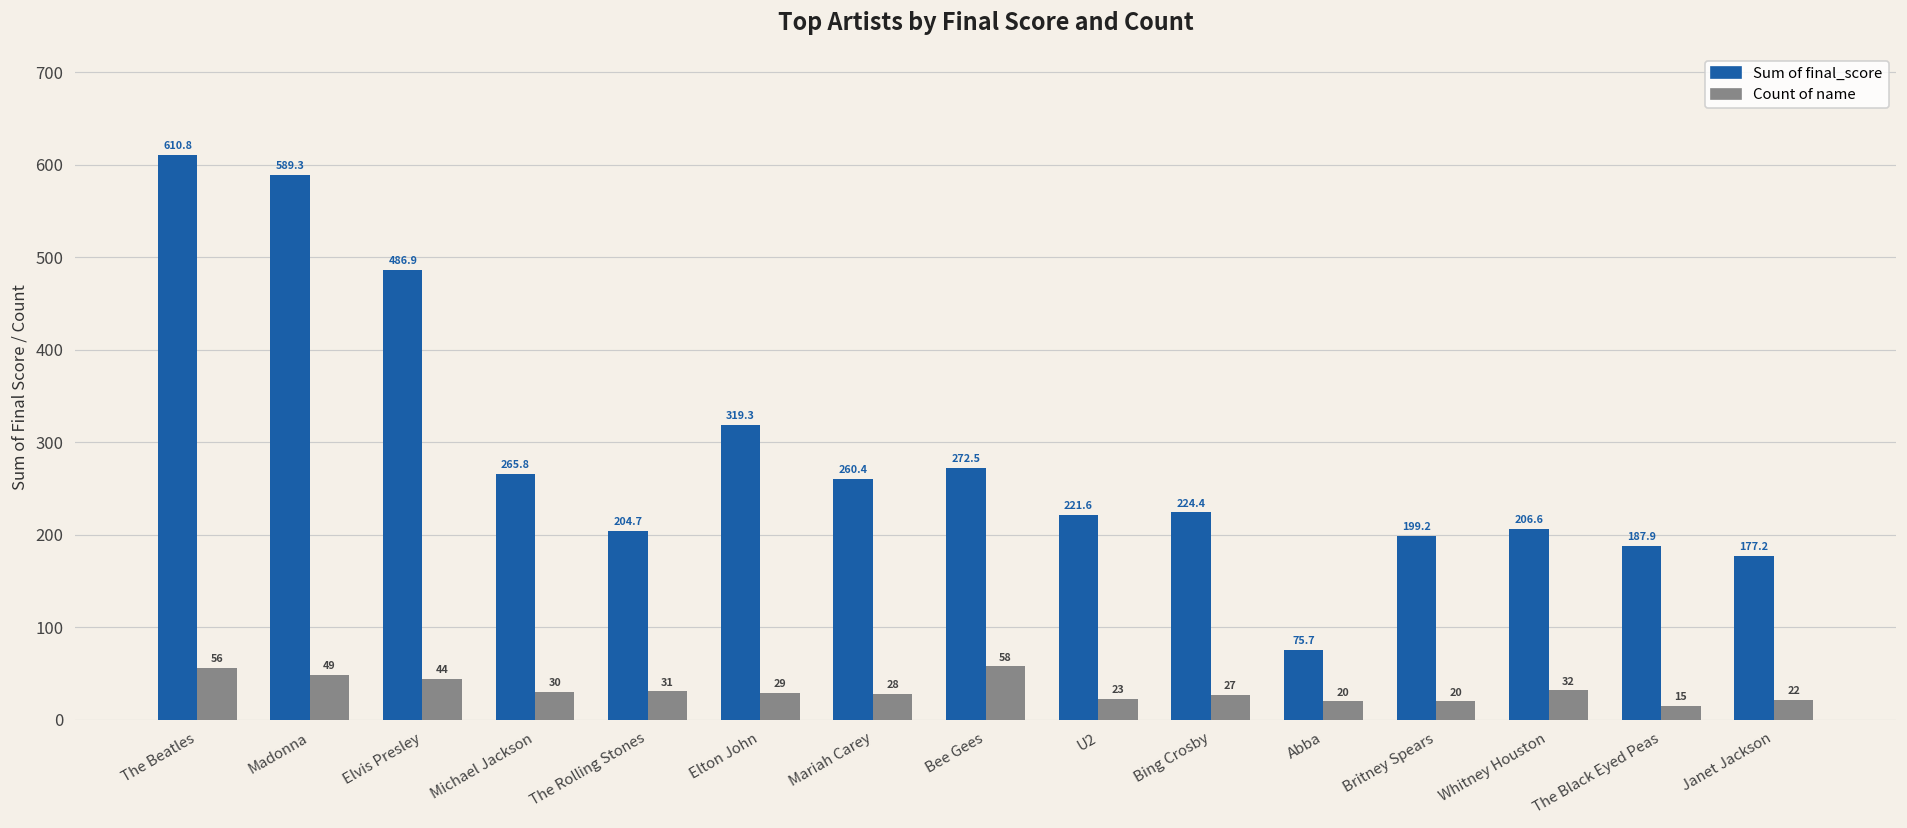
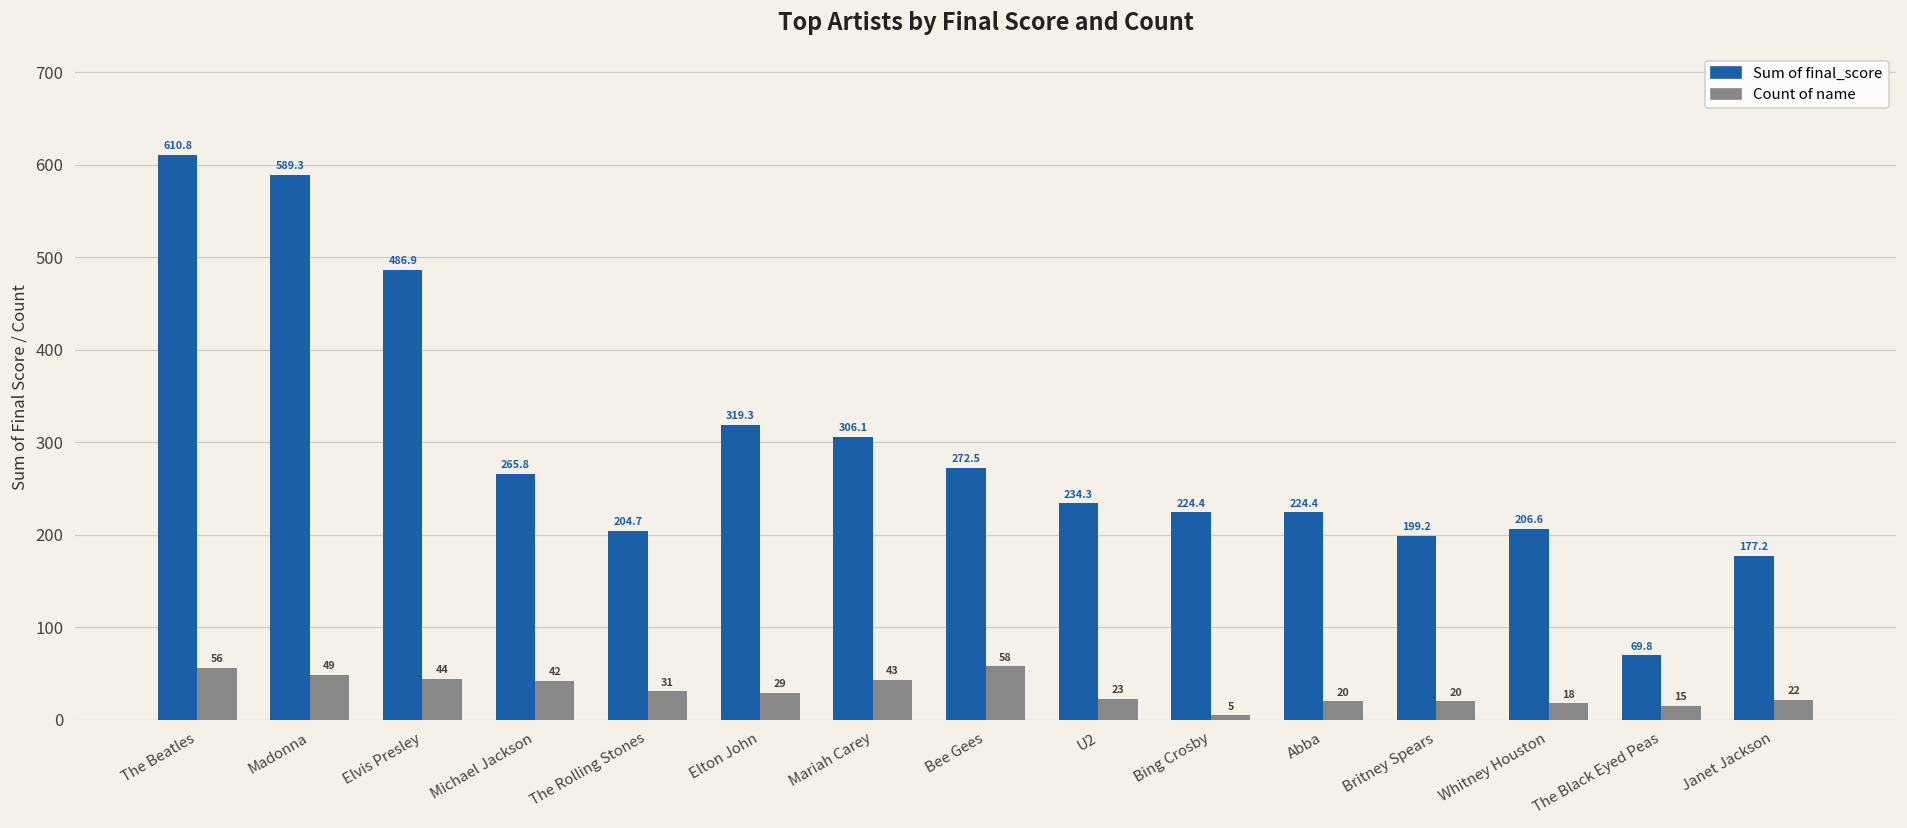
Count of name, Michael Jackson: 30 -> 42
Sum of final_score, Mariah Carey: 260.4 -> 306.1
Count of name, Mariah Carey: 28 -> 43
Sum of final_score, U2: 221.6 -> 234.3
Count of name, Bing Crosby: 27 -> 5
Sum of final_score, Abba: 75.7 -> 224.4
Count of name, Whitney Houston: 32 -> 18
Sum of final_score, The Black Eyed Peas: 187.9 -> 69.8
